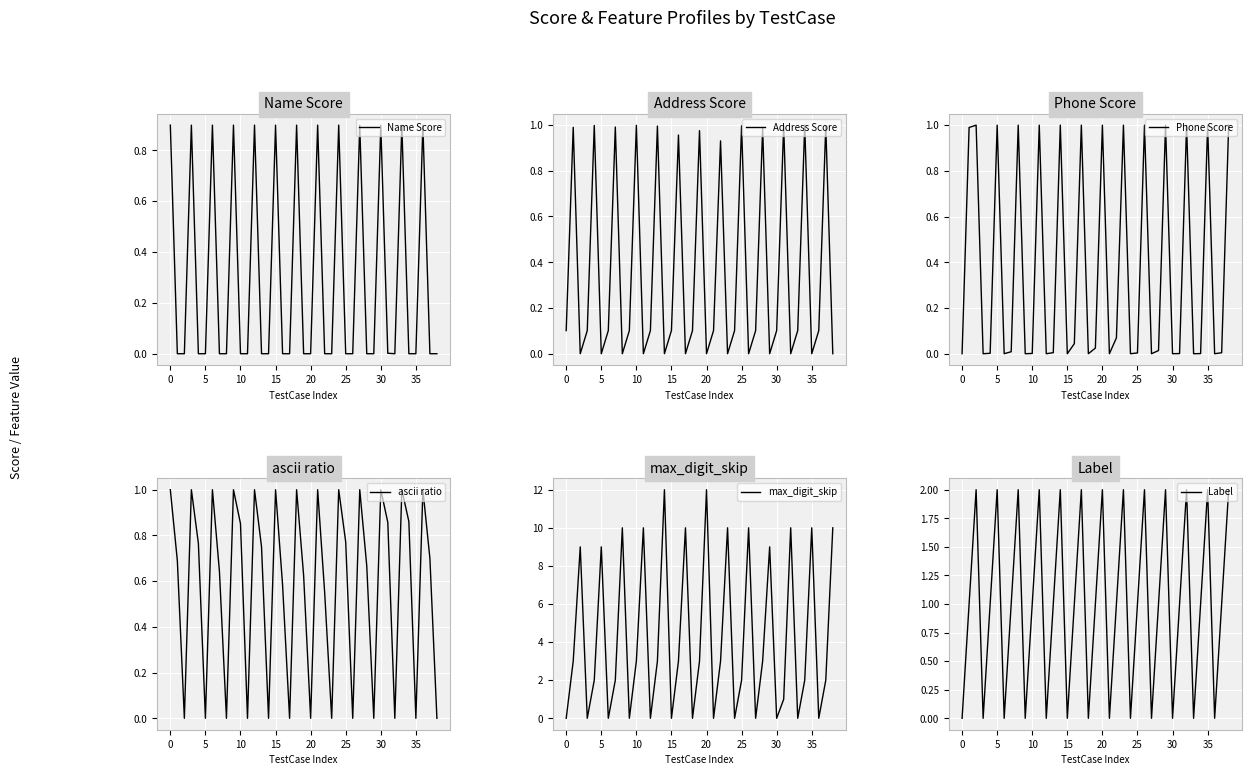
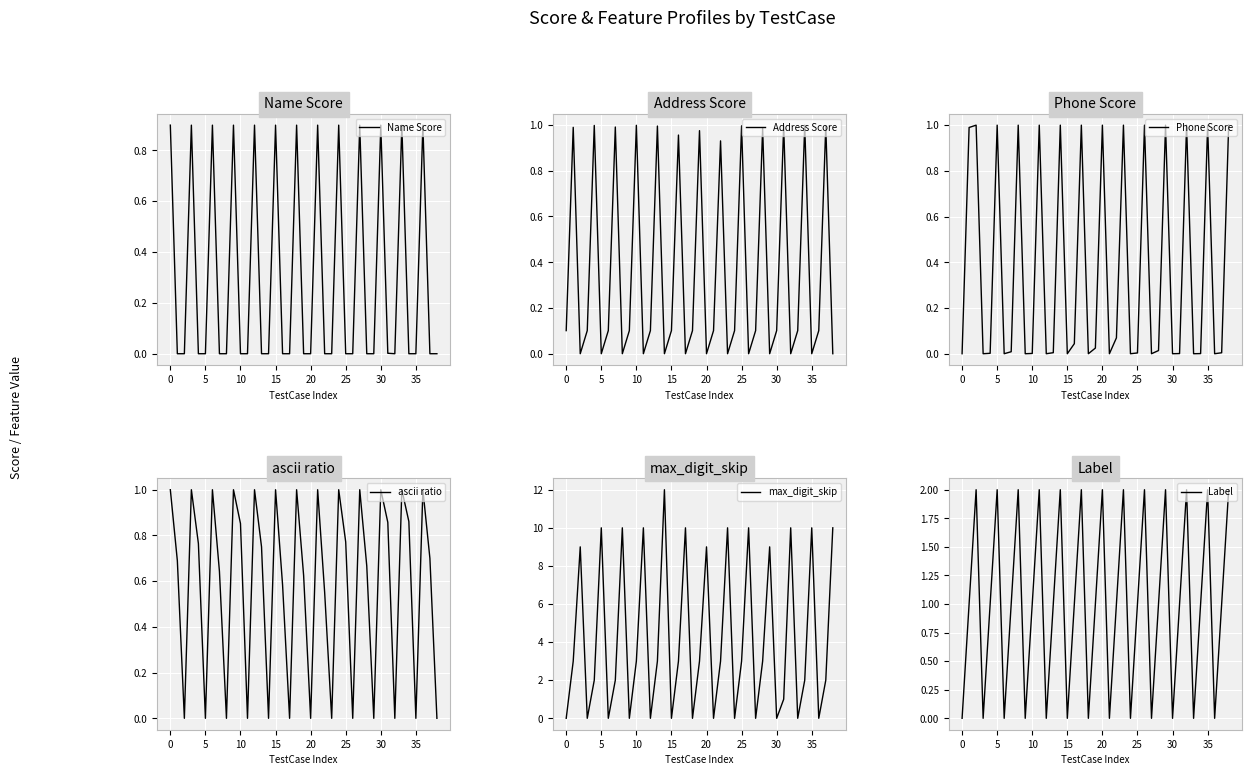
max_digit_skip, 5: 9 -> 10
max_digit_skip, 20: 12 -> 9
max_digit_skip, 25: 2 -> 3
